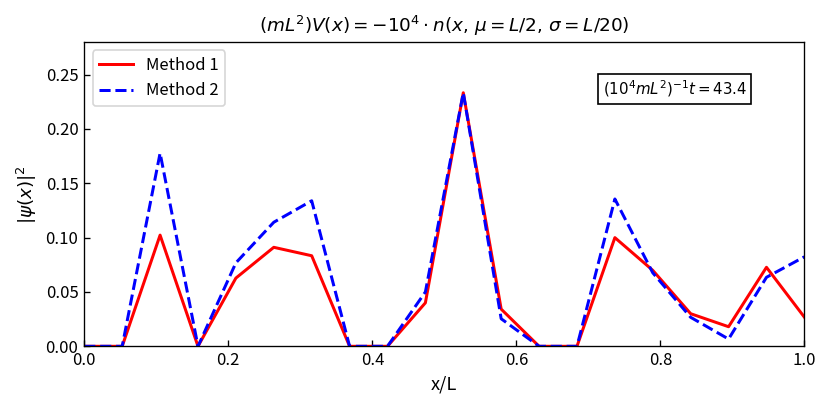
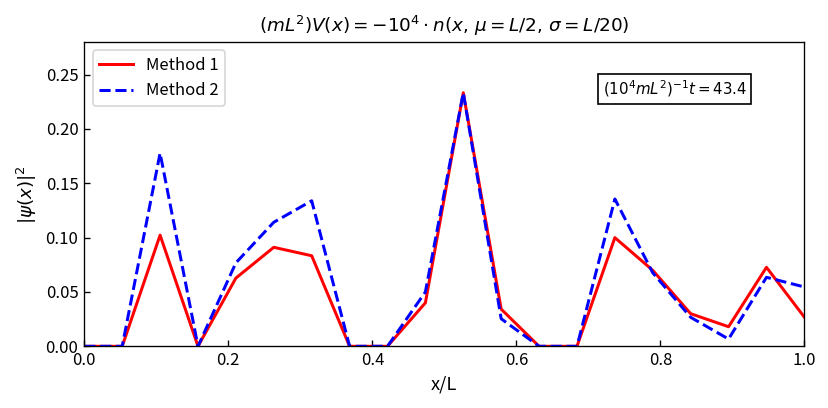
Method 2, 1.0: 0.08 -> 0.05
